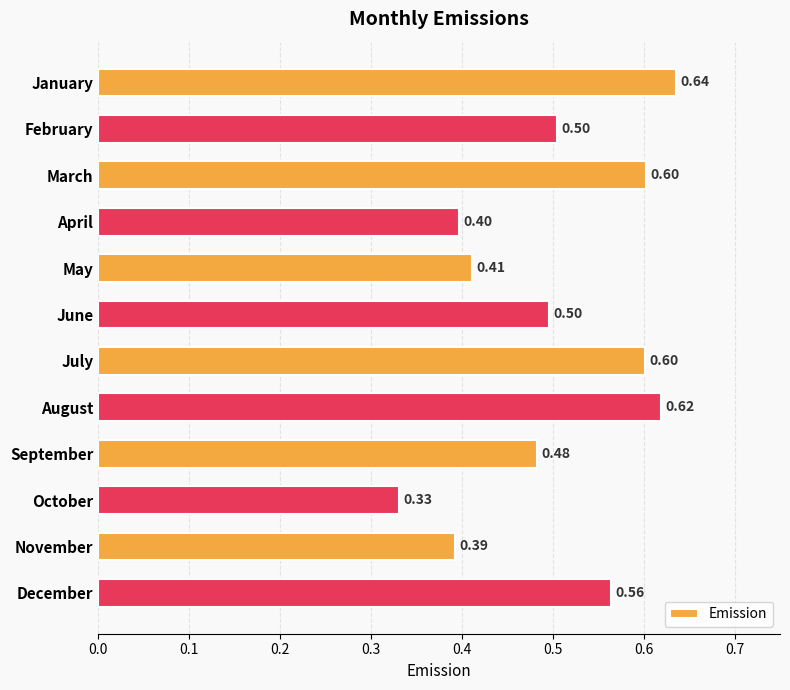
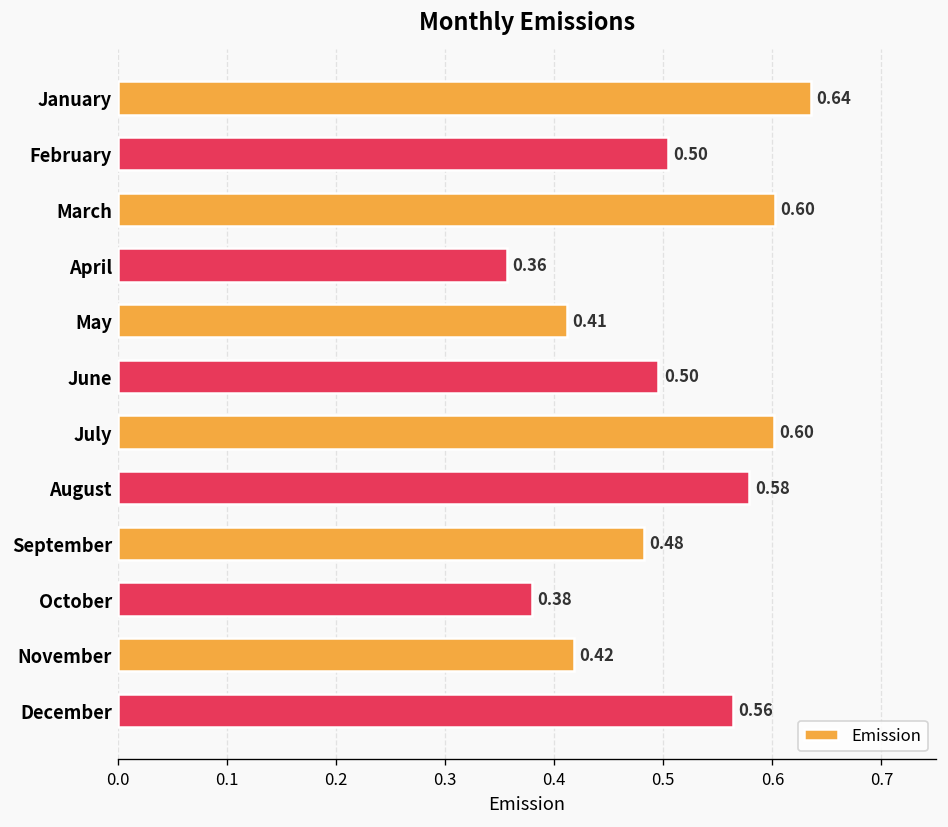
April: 0.40 -> 0.36
August: 0.62 -> 0.58
October: 0.33 -> 0.38
November: 0.39 -> 0.42
